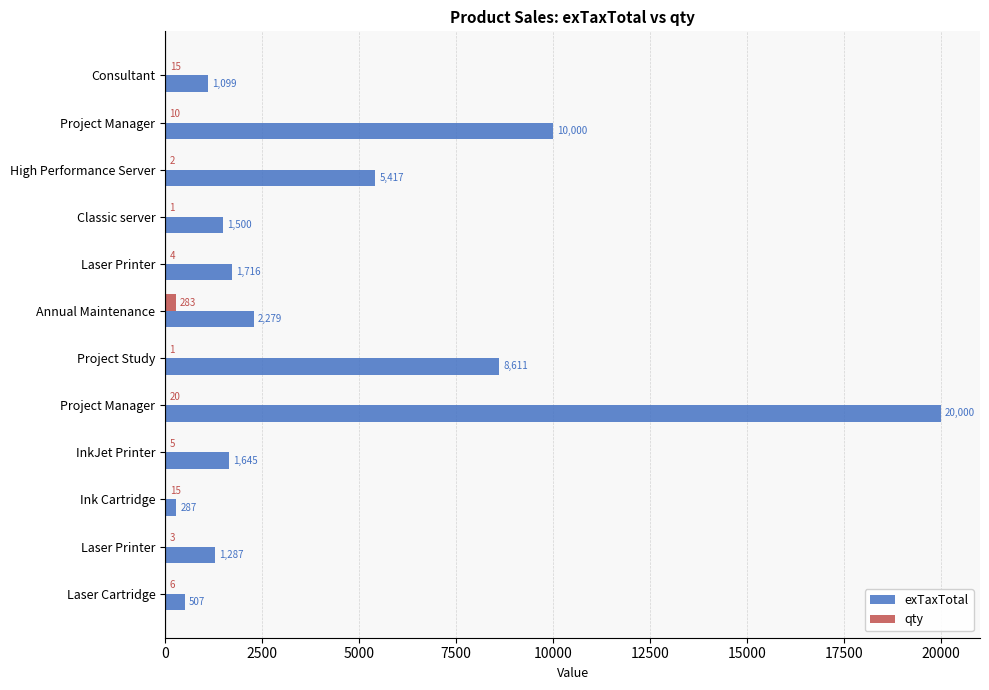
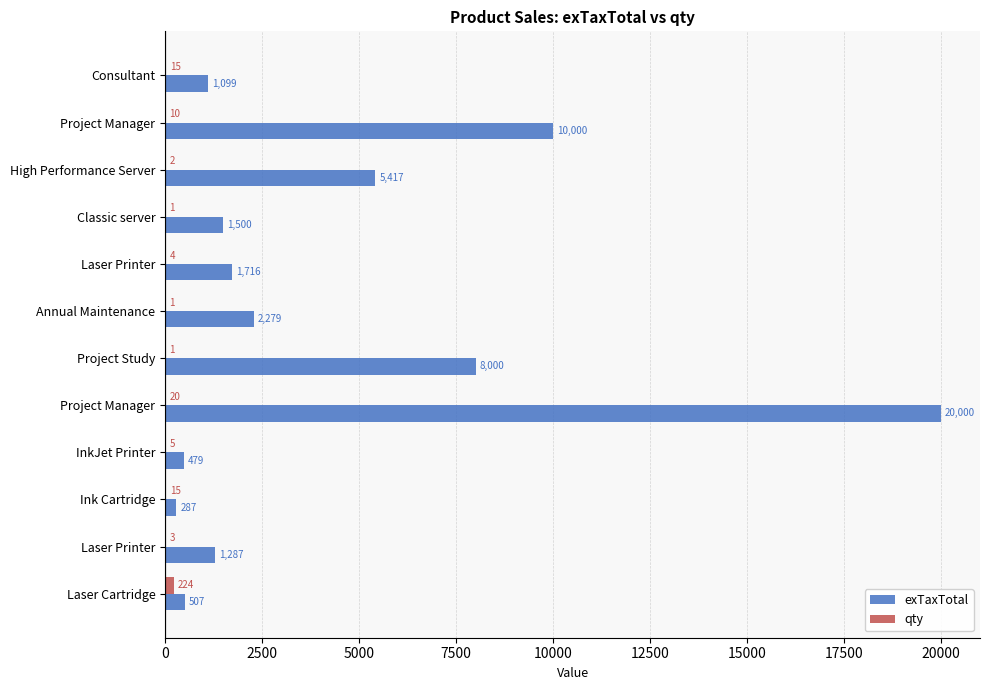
qty, Annual Maintenance: 283 -> 1
exTaxTotal, Project Study: 8,611 -> 8,000
exTaxTotal, InkJet Printer: 1,645 -> 479
qty, Laser Cartridge: 6 -> 224
